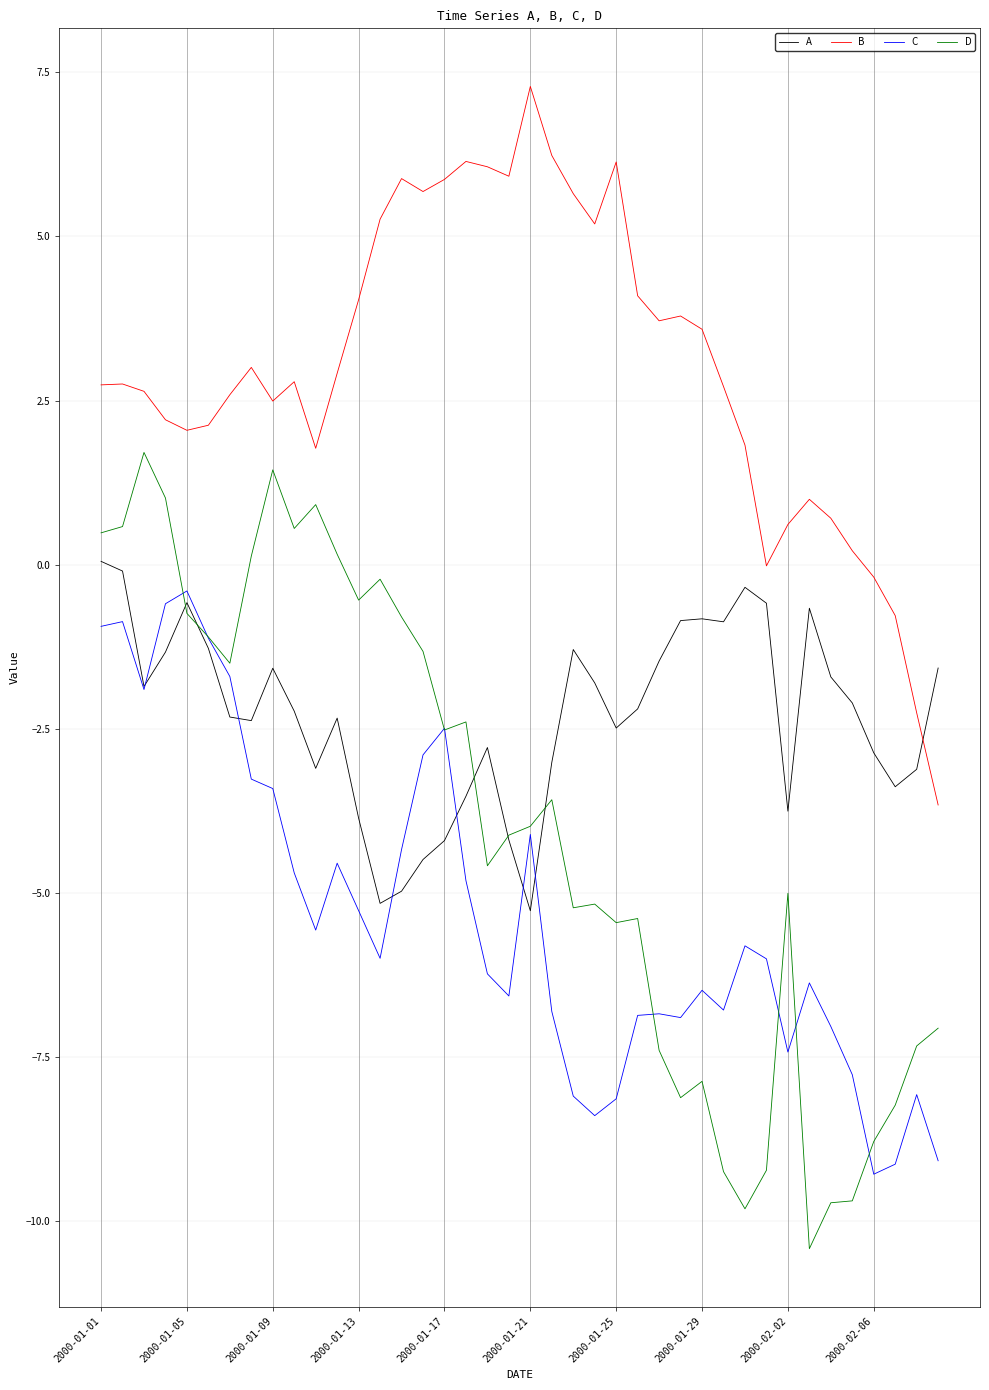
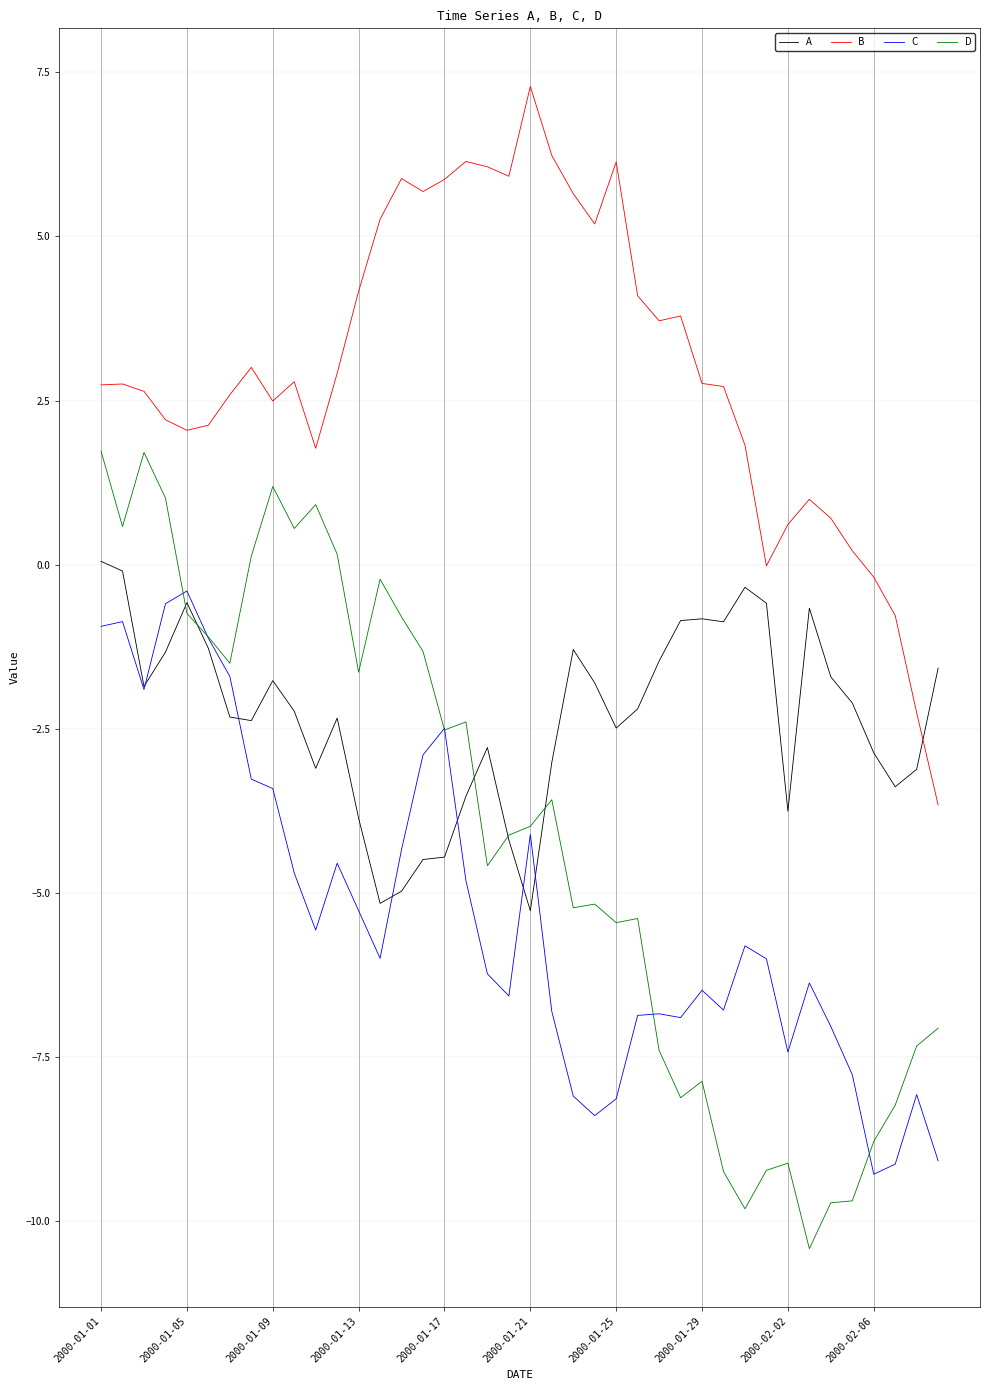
D, 2000-01-01: 0.5 -> 1.7
A, 2000-01-09: -1.6 -> -1.8
D, 2000-01-09: 1.4 -> 1.2
B, 2000-01-13: 4.0 -> 4.2
D, 2000-01-13: -0.5 -> -1.6
A, 2000-01-17: -4.2 -> -4.5
B, 2000-01-29: 3.6 -> 2.8
D, 2000-02-02: -5.0 -> -9.1
